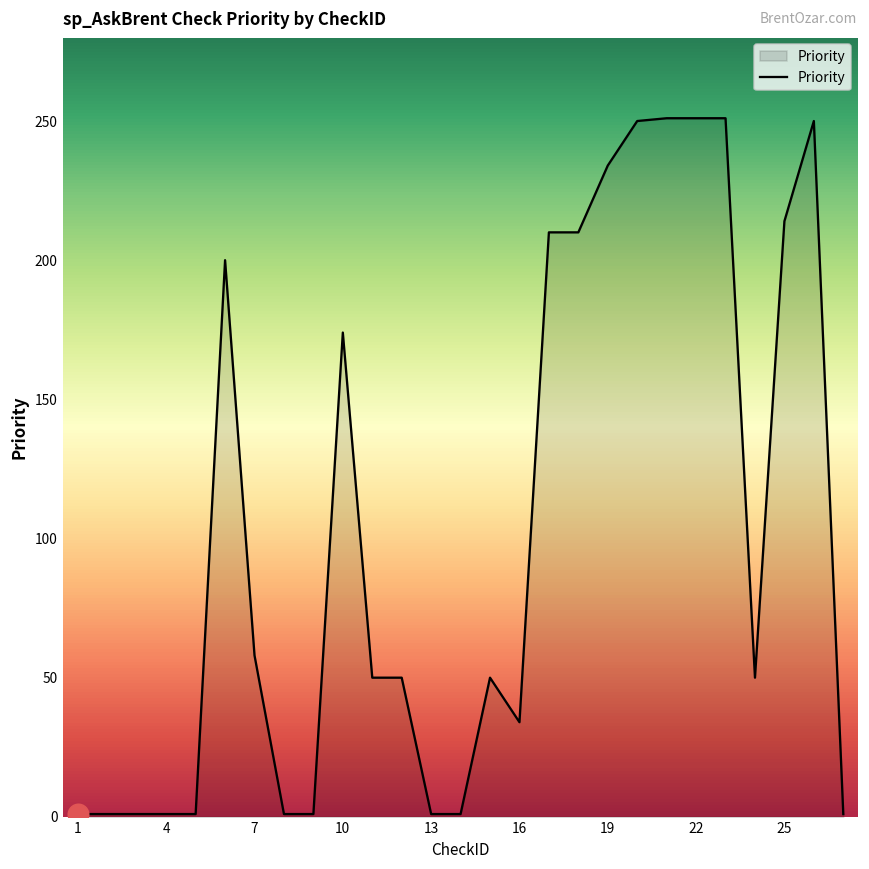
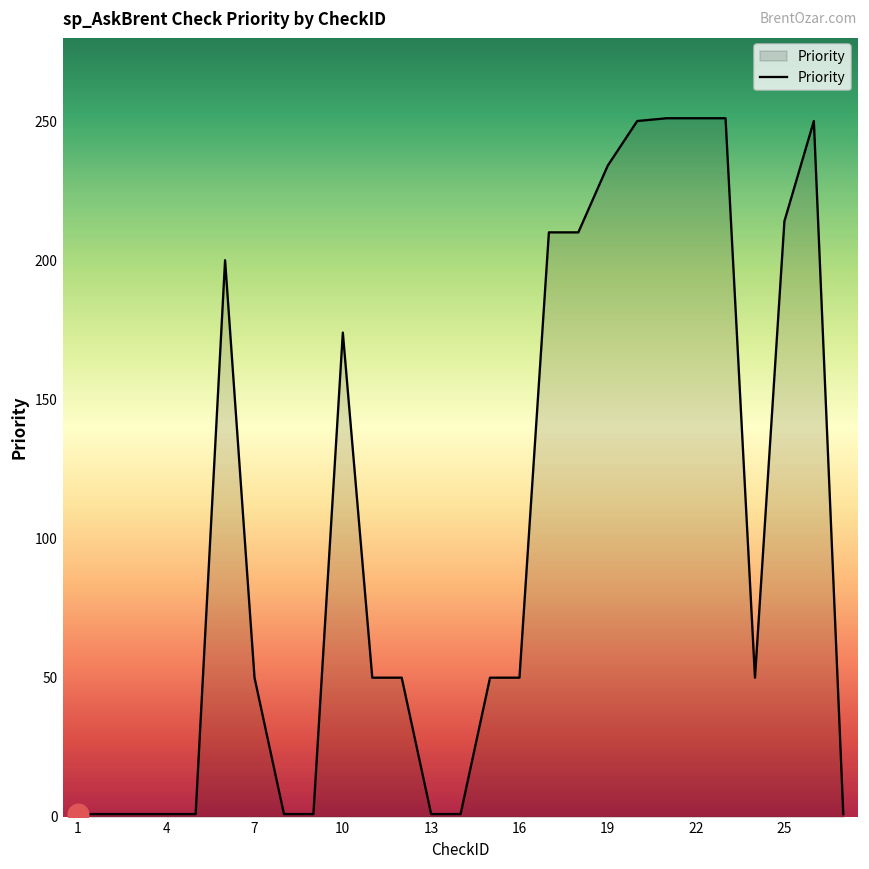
Priority, 7: 58 -> 50
Priority, 16: 34 -> 50
